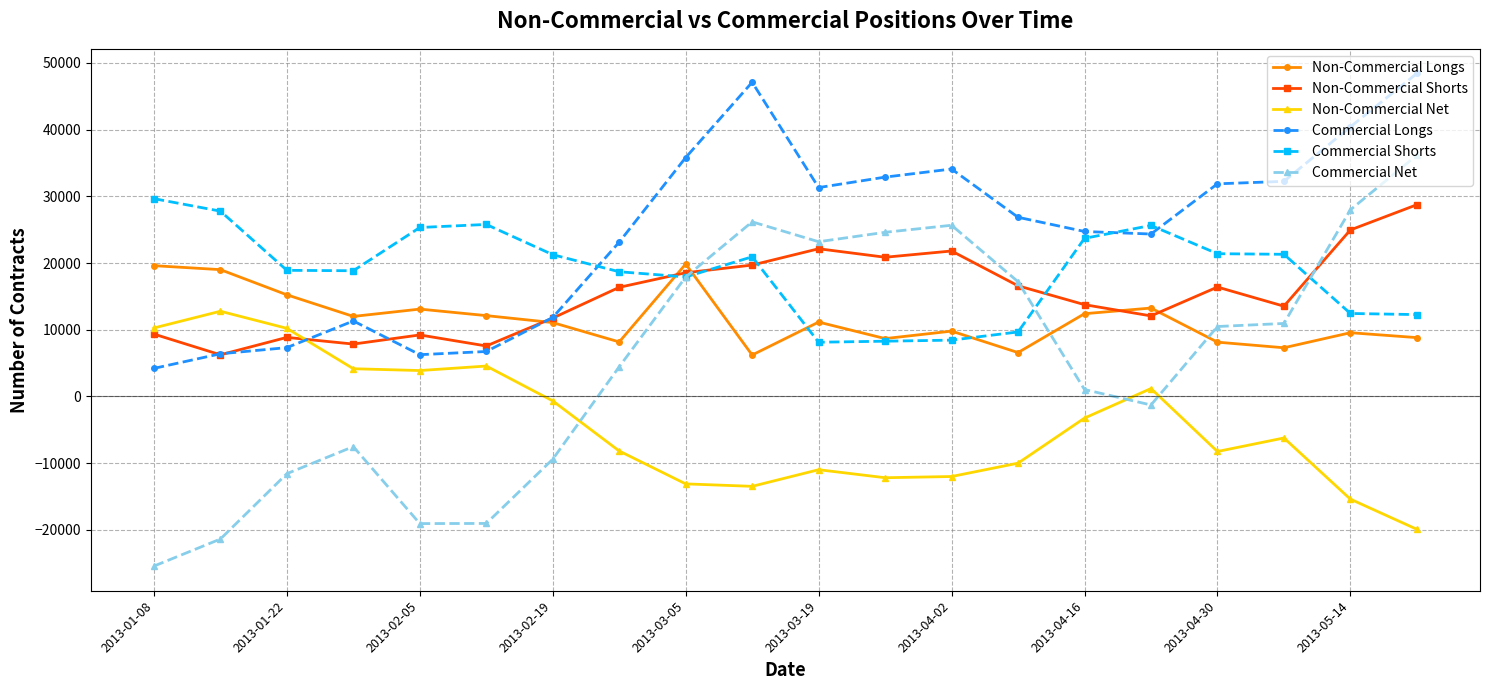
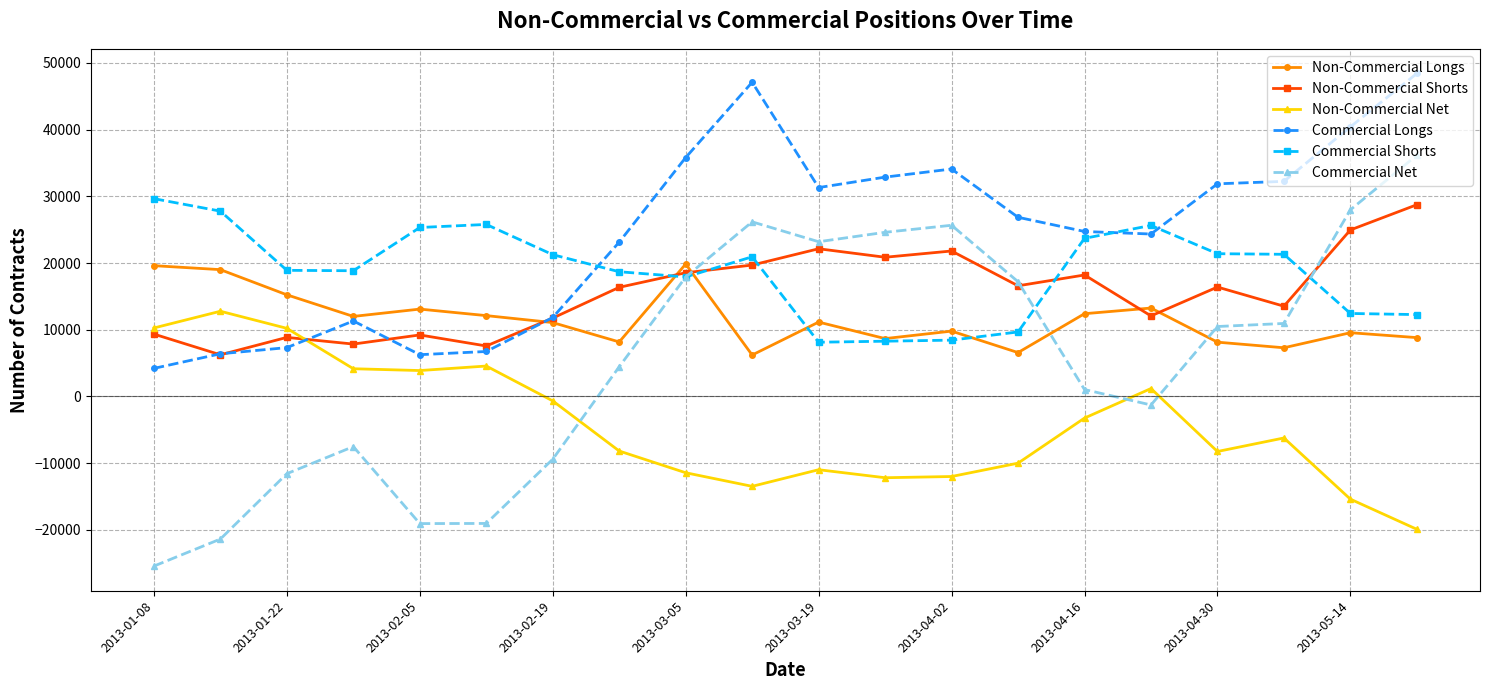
Non-Commercial Net, 2013-03-05: -13000 -> -11000
Non-Commercial Shorts, 2013-04-16: 14000 -> 18000
